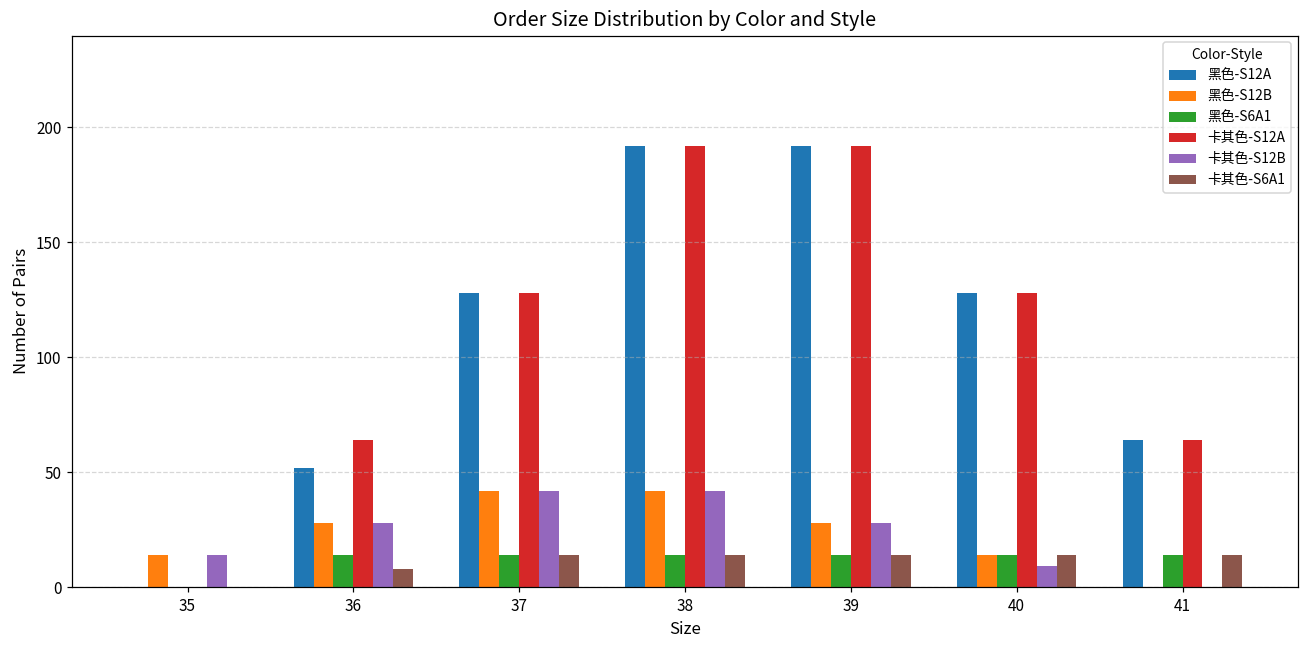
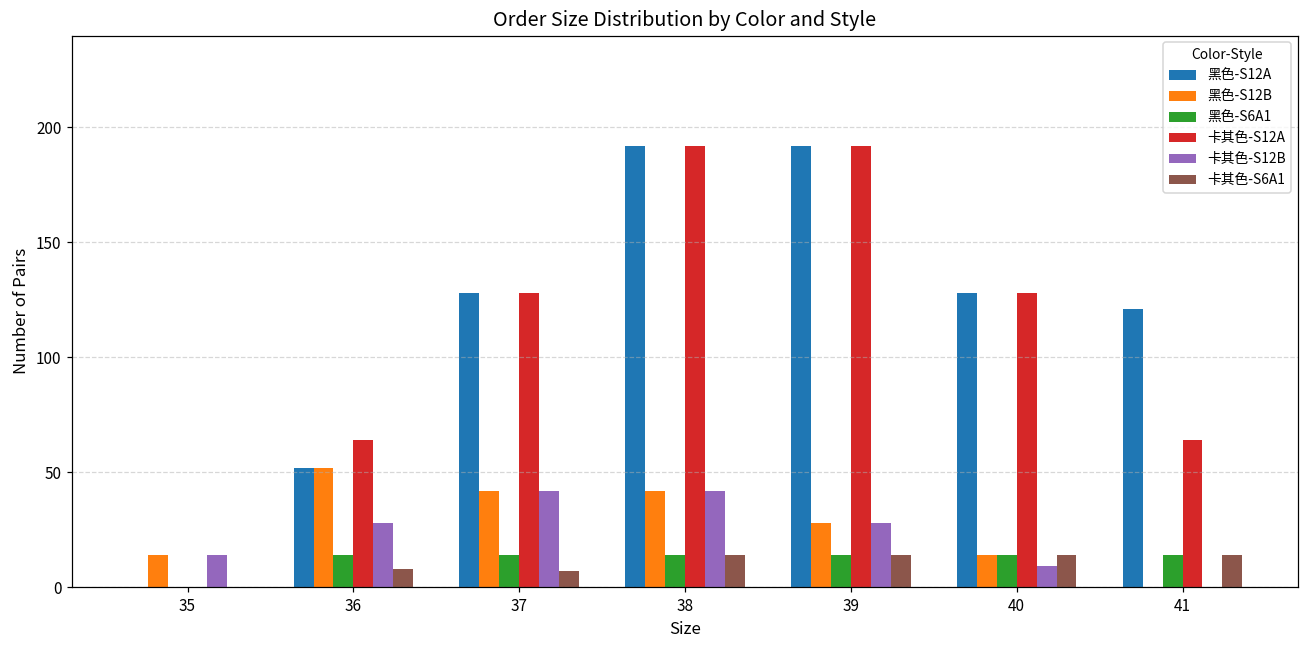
黑色-S12B, 36: 28 -> 52
卡其色-S6A1, 37: 14 -> 7
黑色-S12A, 41: 64 -> 121
